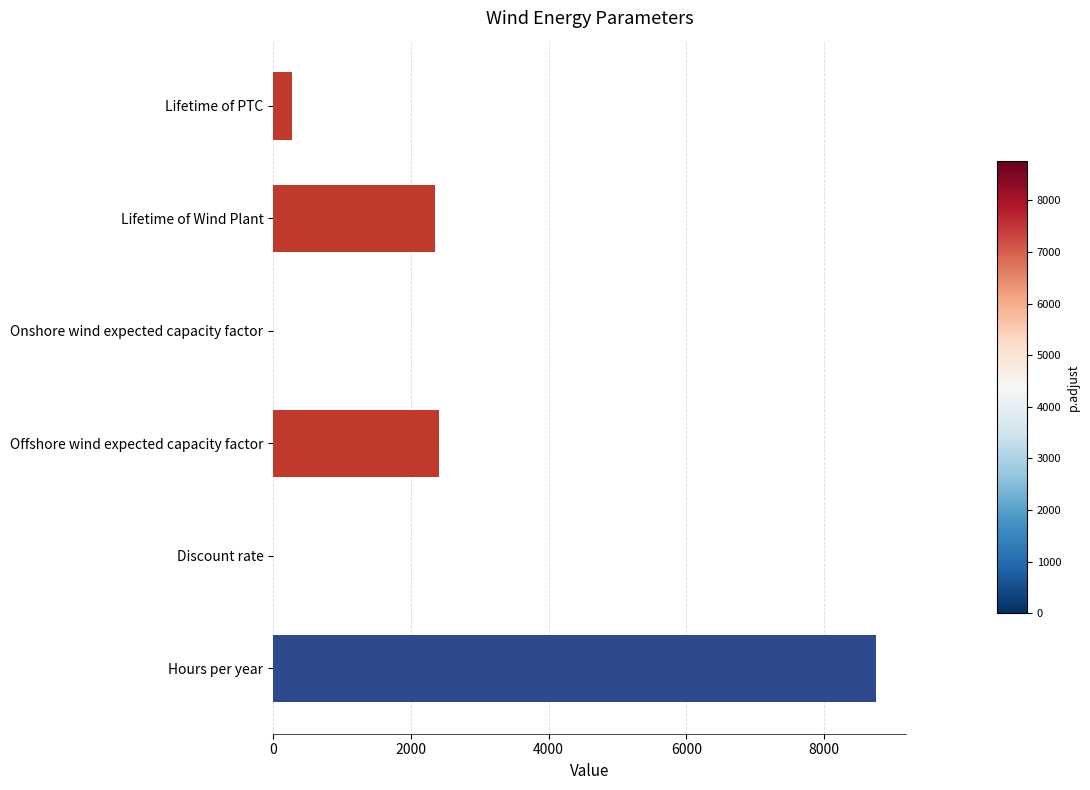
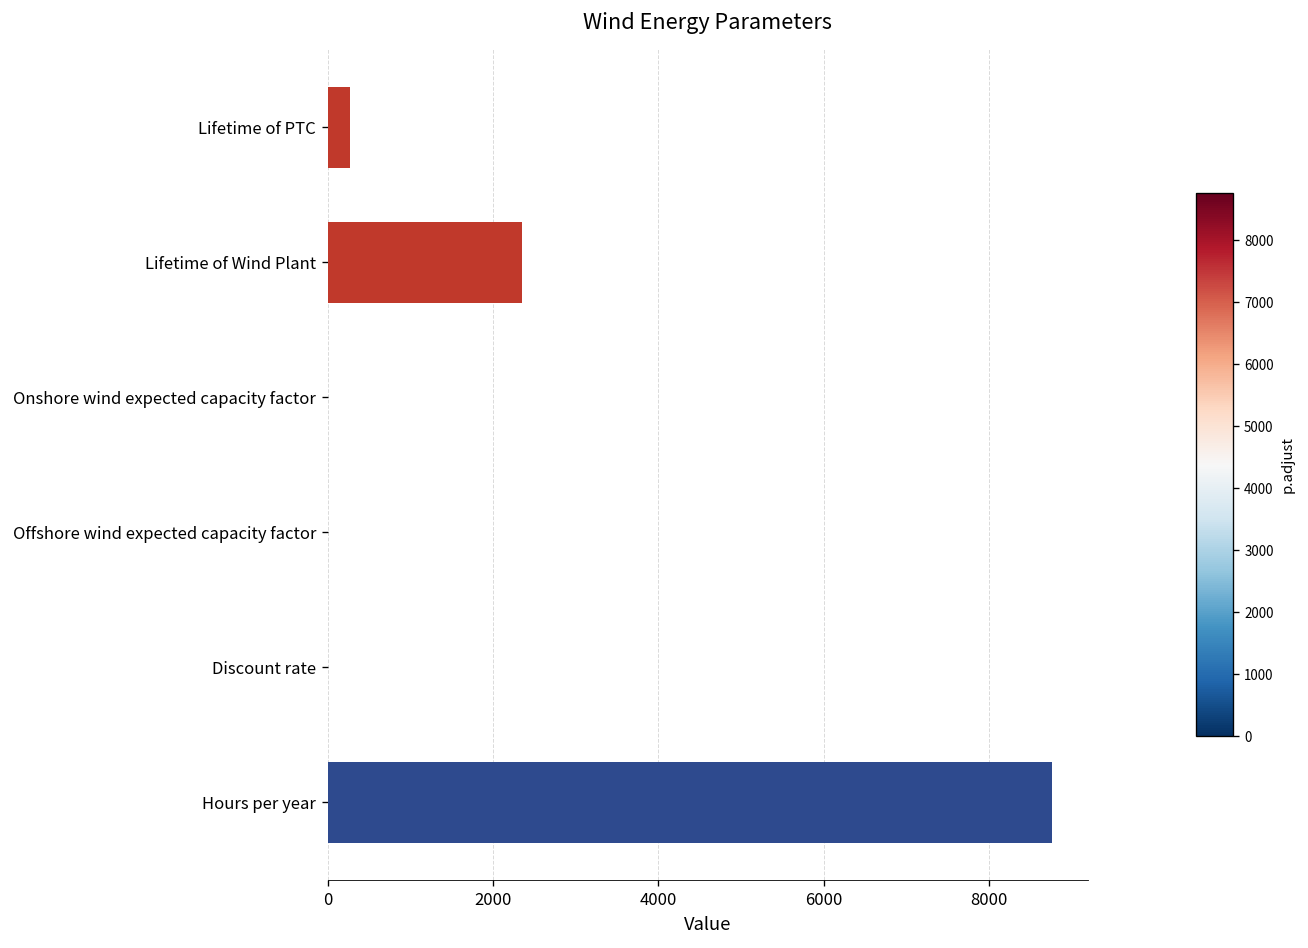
Offshore wind expected capacity factor: 2400 -> 0
